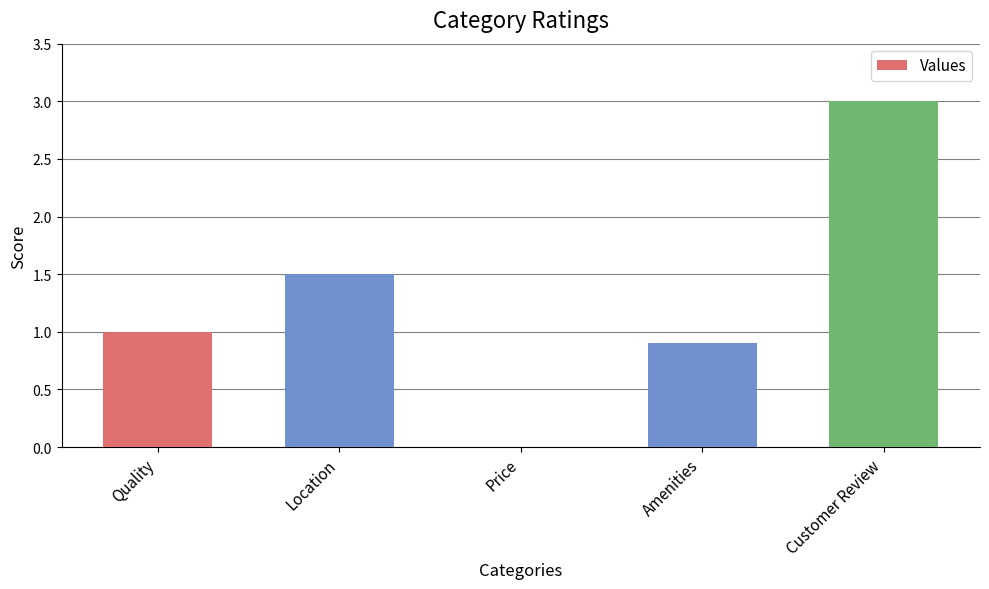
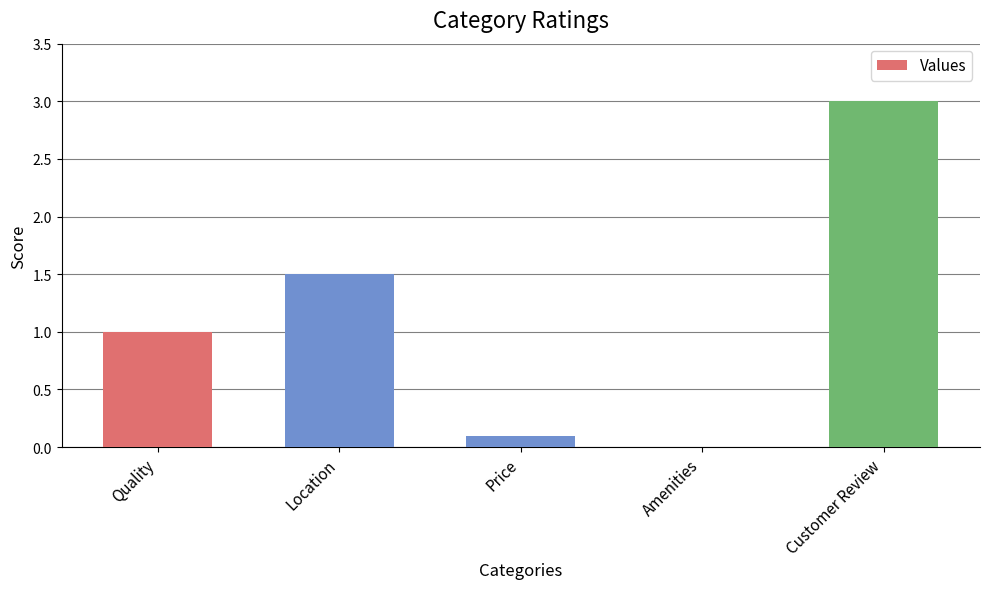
Price: 0.0 -> 0.1
Amenities: 0.9 -> 0.0
